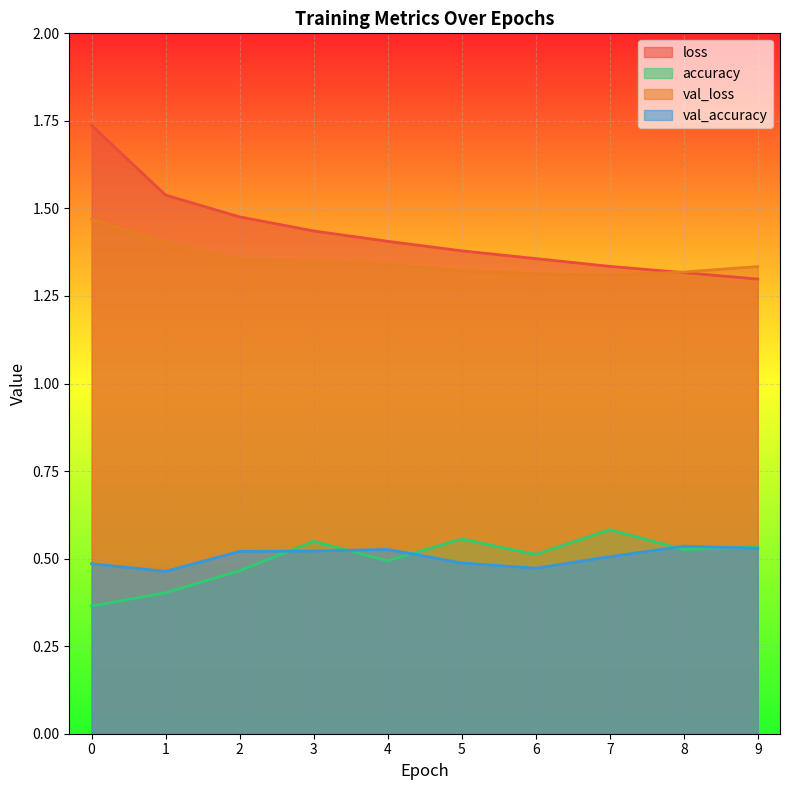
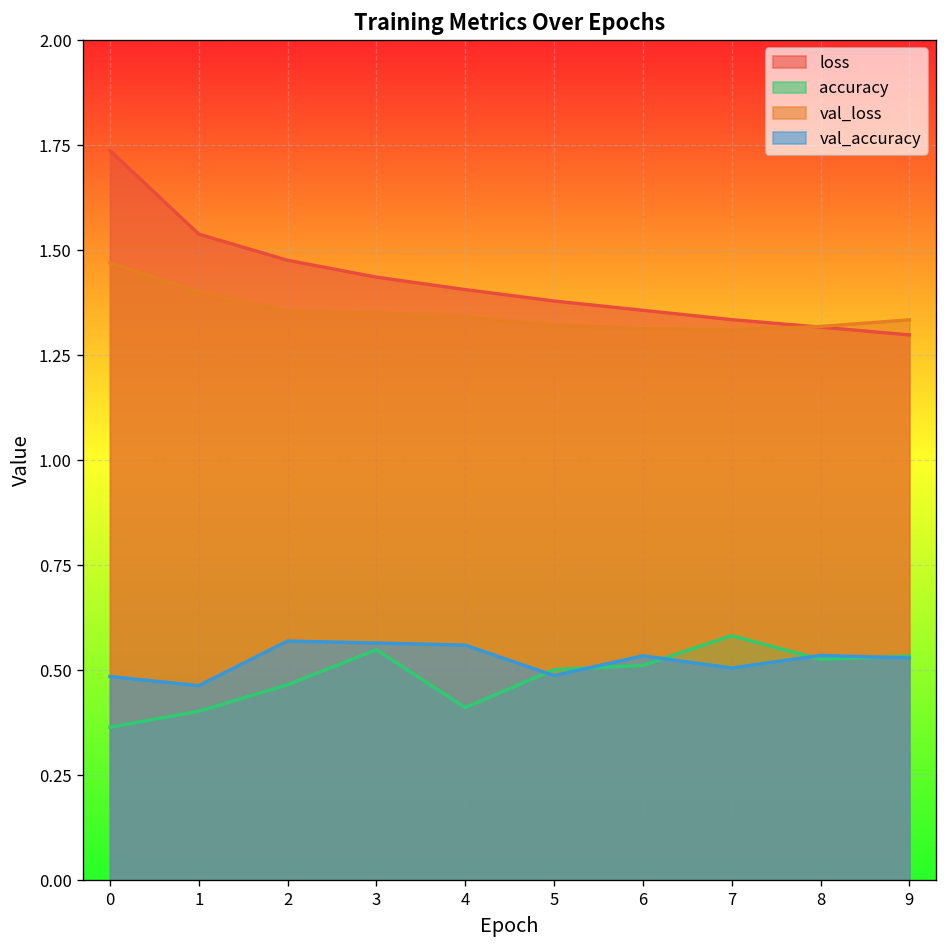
val_accuracy, 2: 0.52 -> 0.57
val_accuracy, 3: 0.52 -> 0.57
accuracy, 4: 0.49 -> 0.41
val_accuracy, 4: 0.53 -> 0.56
accuracy, 5: 0.56 -> 0.50
val_accuracy, 6: 0.47 -> 0.53
